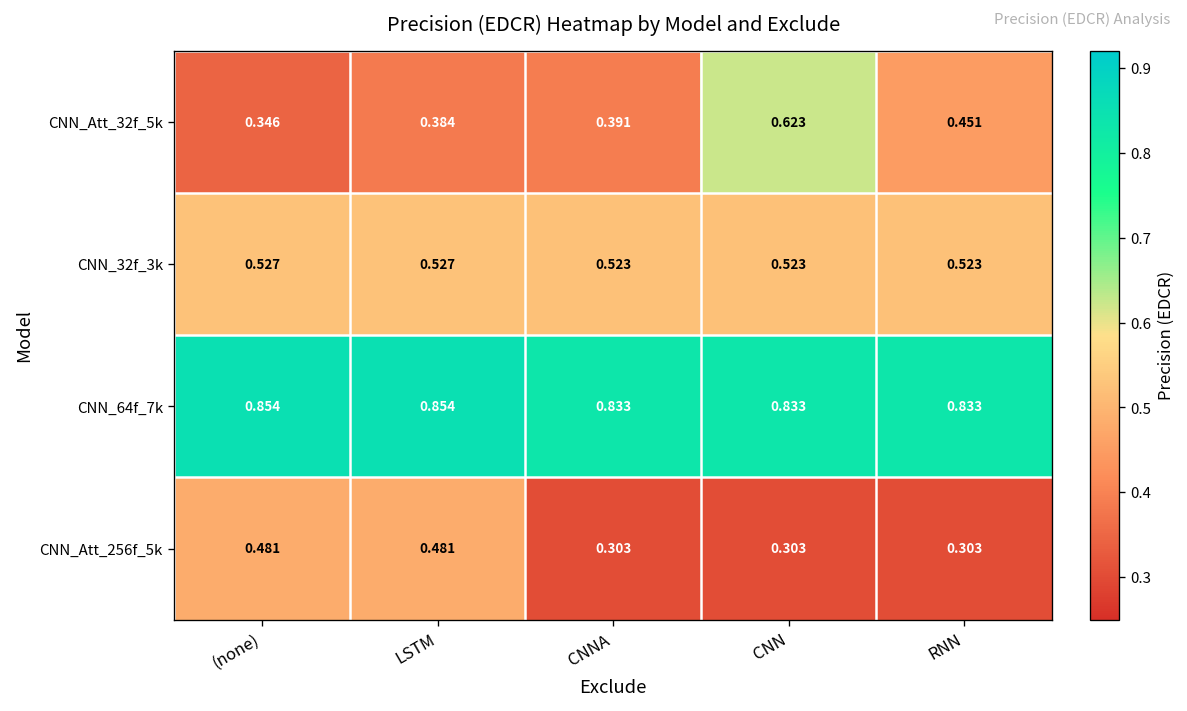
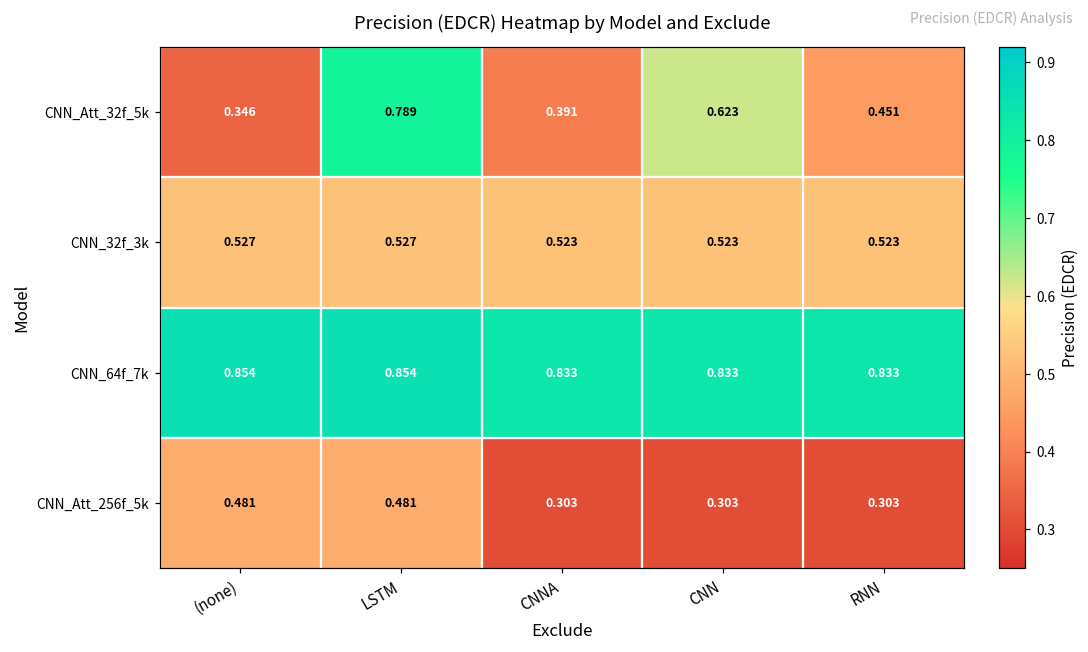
CNN_Att_32f_5k, LSTM: 0.384 -> 0.789
